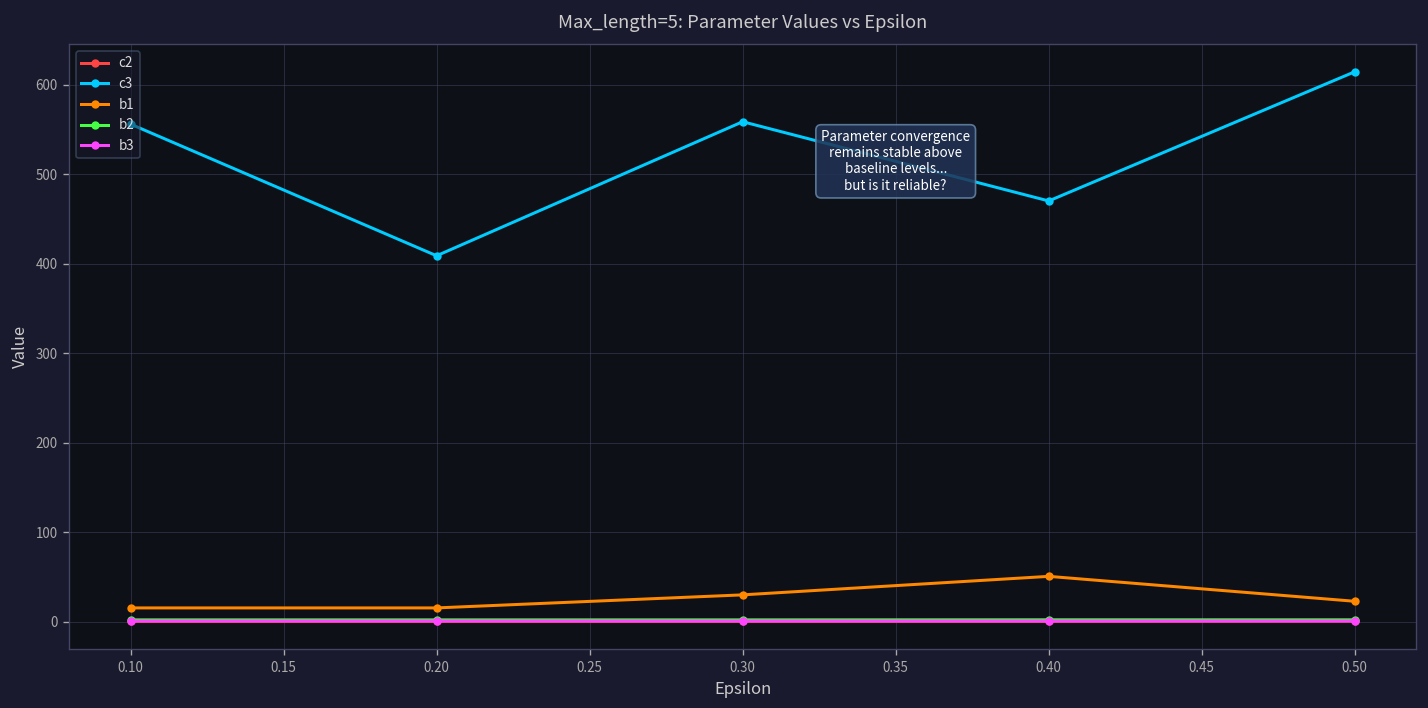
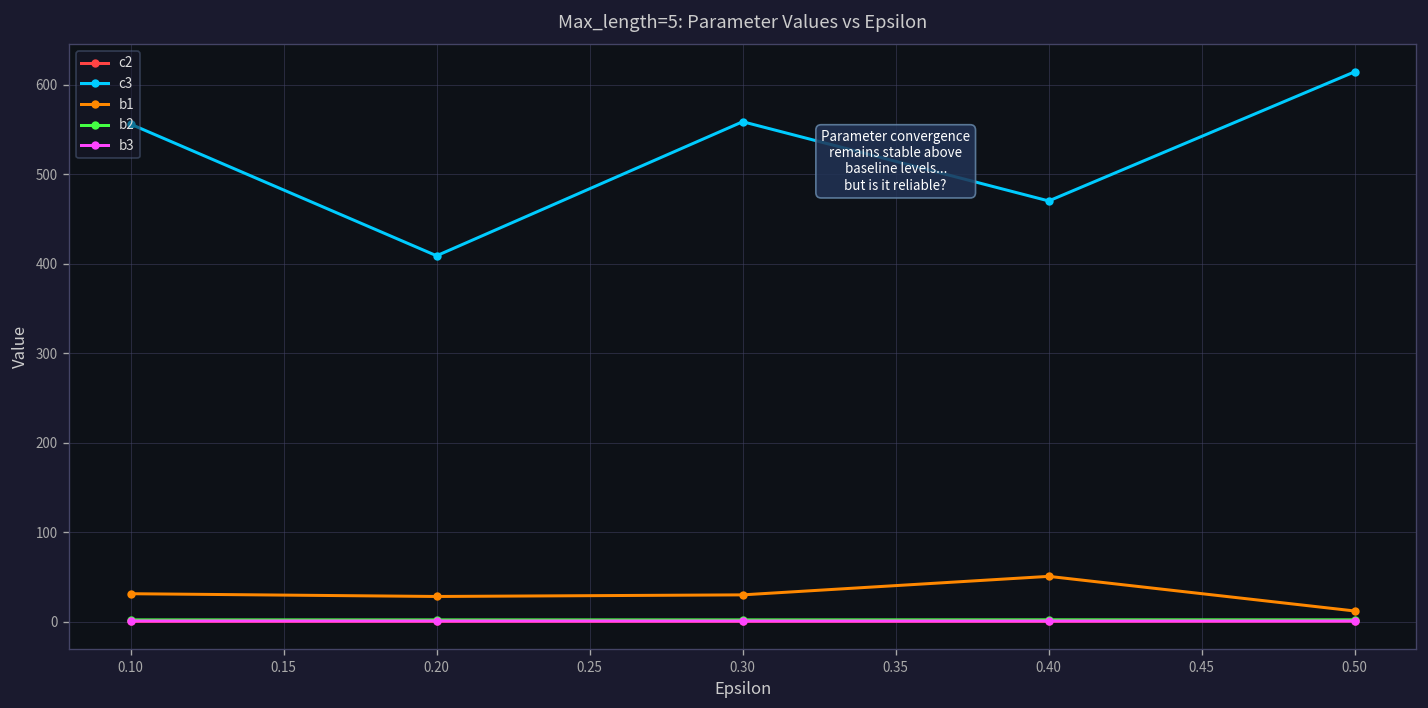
b1, 0.10: 20 -> 30
b1, 0.20: 20 -> 30
b1, 0.50: 20 -> 10
